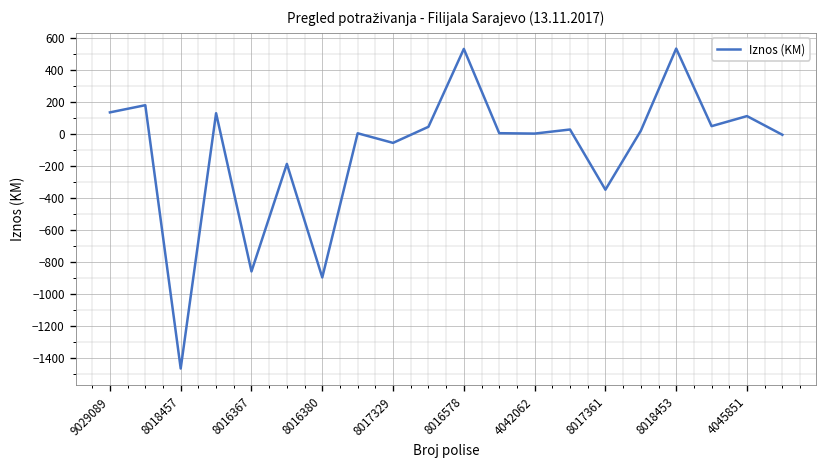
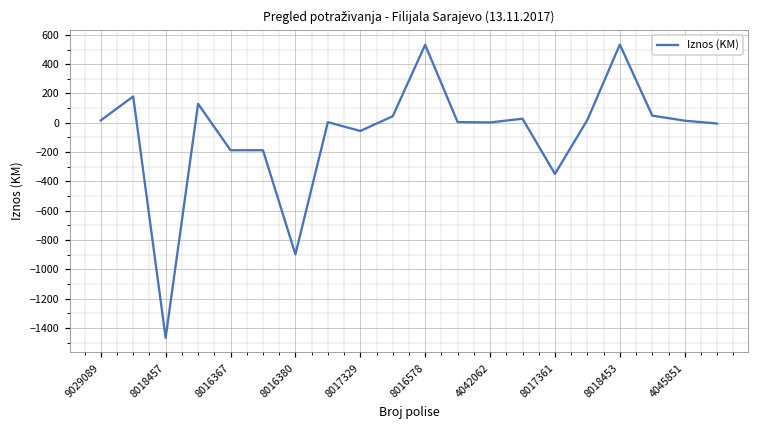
9029089: 140 -> 20
8016367: -860 -> -190
4045851: 110 -> 10
